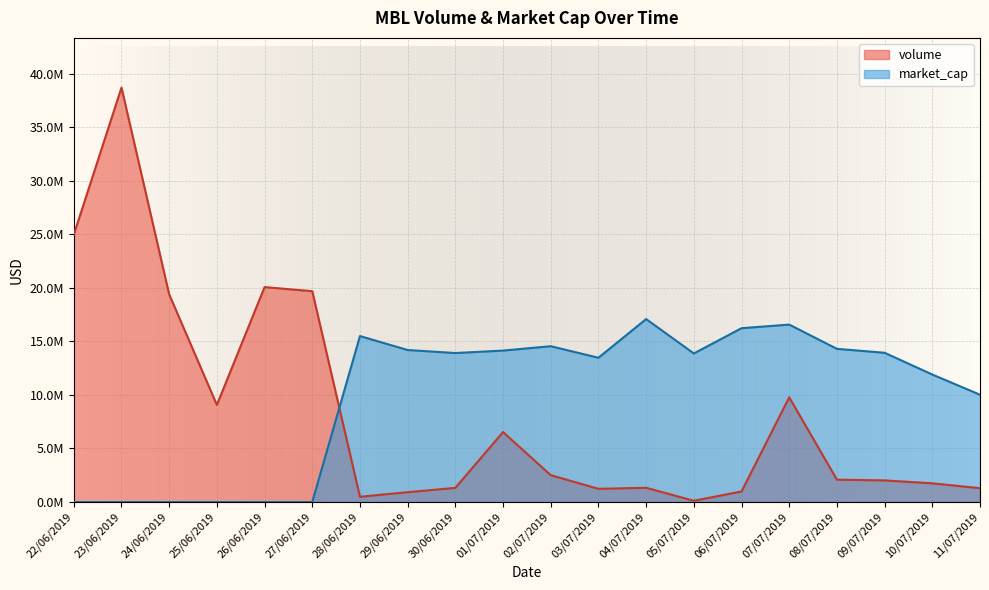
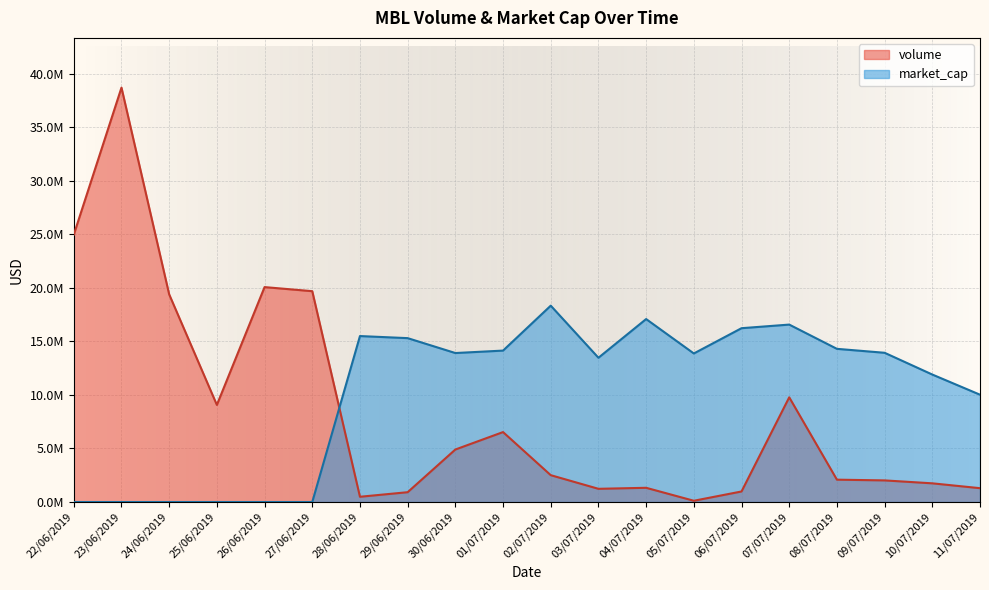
market_cap, 29/06/2019: 14200000 -> 15300000
volume, 30/06/2019: 1300000 -> 4900000
market_cap, 02/07/2019: 14600000 -> 18300000
